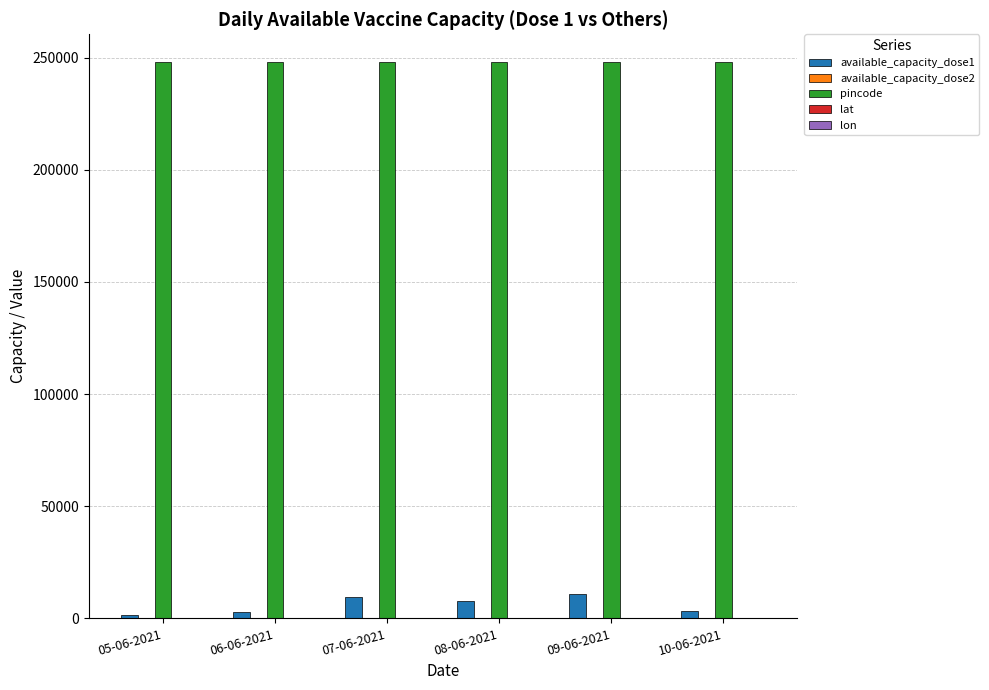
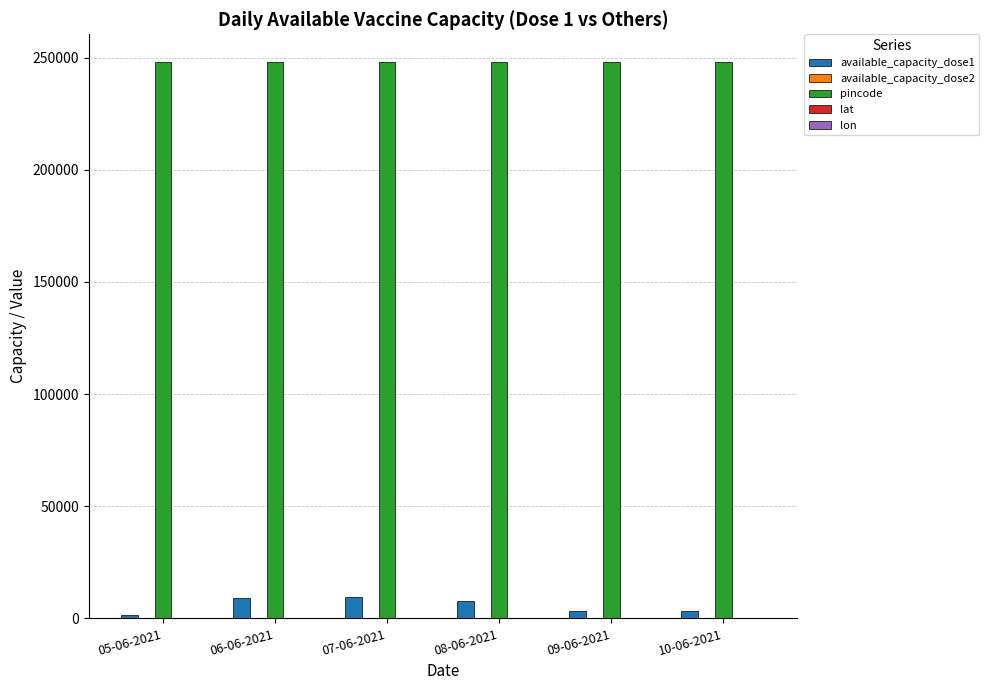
available_capacity_dose1, 06-06-2021: 3000 -> 9000
available_capacity_dose1, 09-06-2021: 11000 -> 3000
